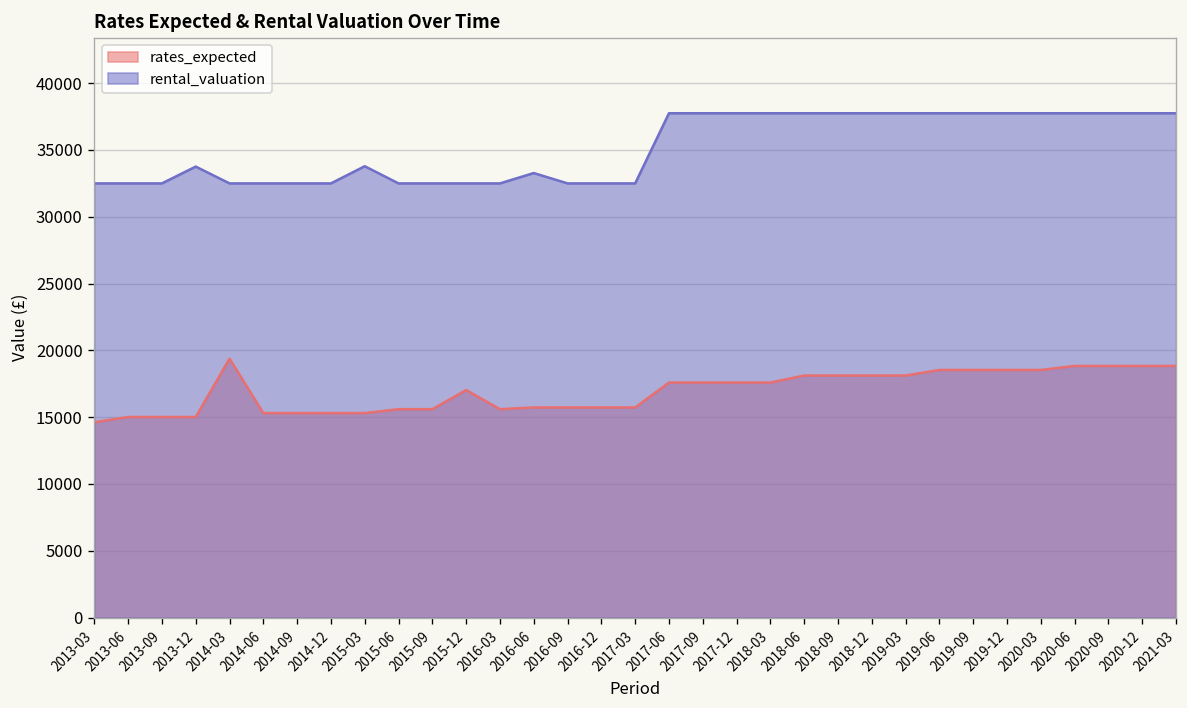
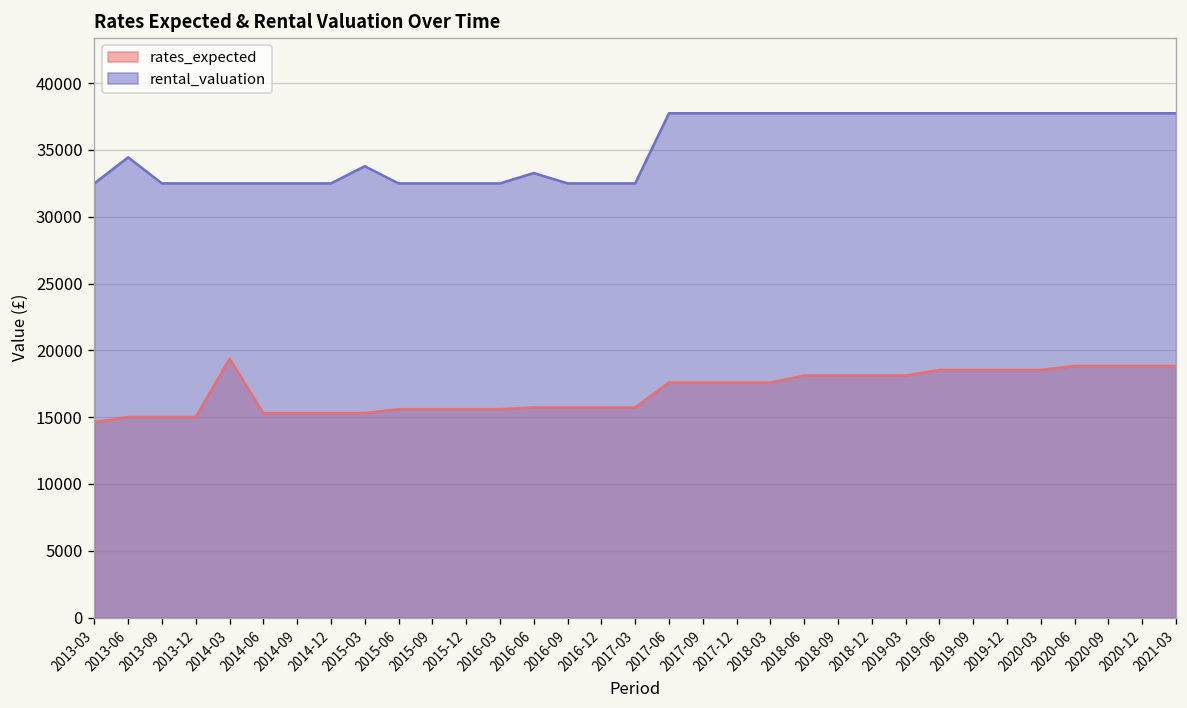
rental_valuation, 2013-06: 32500 -> 34400
rental_valuation, 2013-12: 33800 -> 32500
rates_expected, 2015-12: 17000 -> 15600
